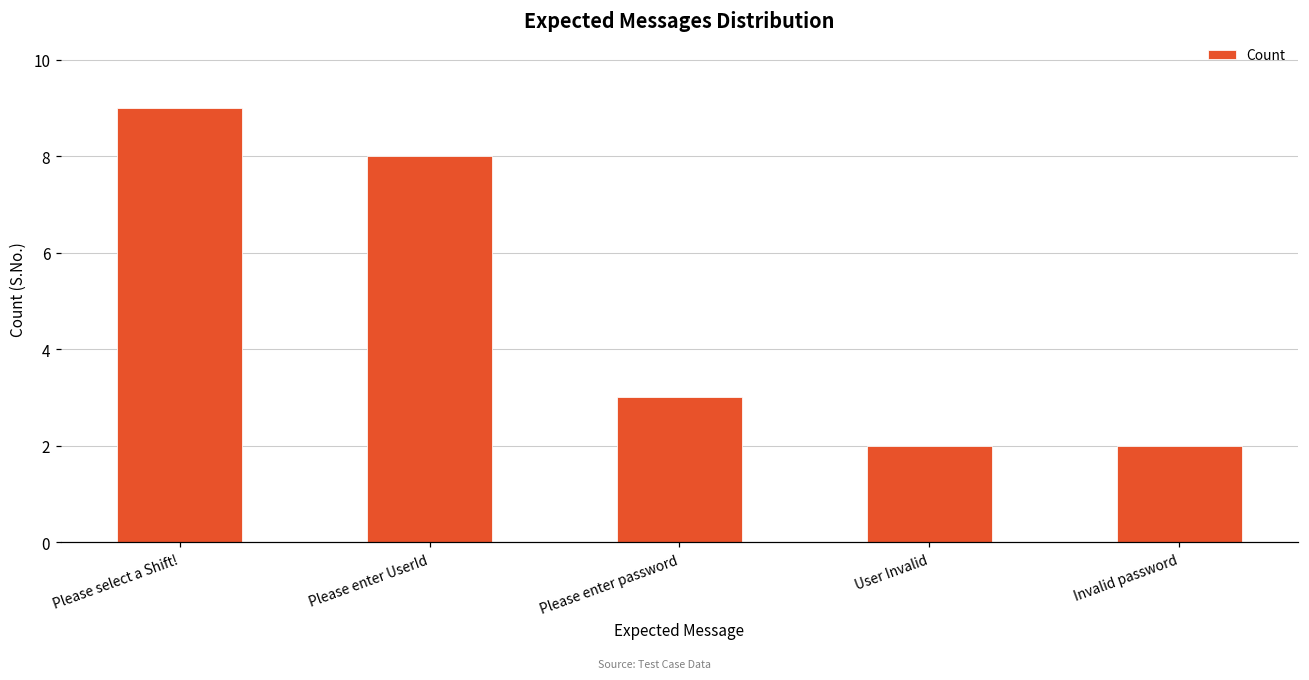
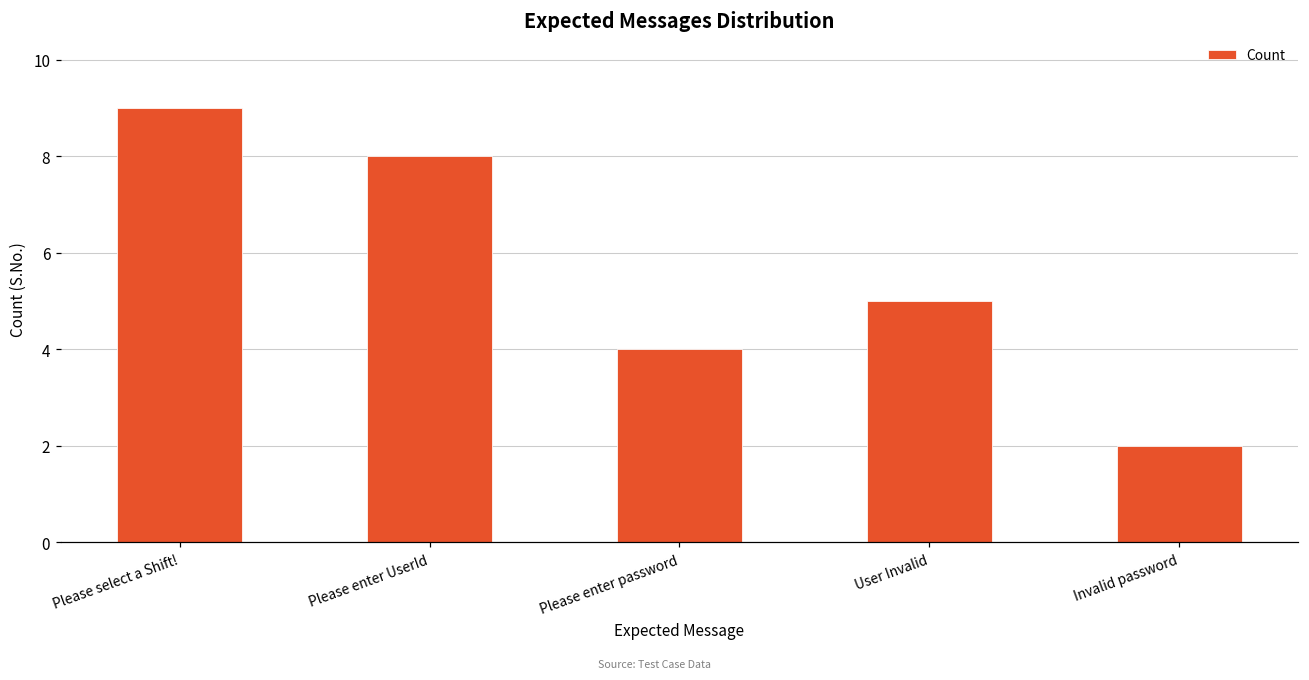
Please enter password: 3 -> 4
User Invalid: 2 -> 5
